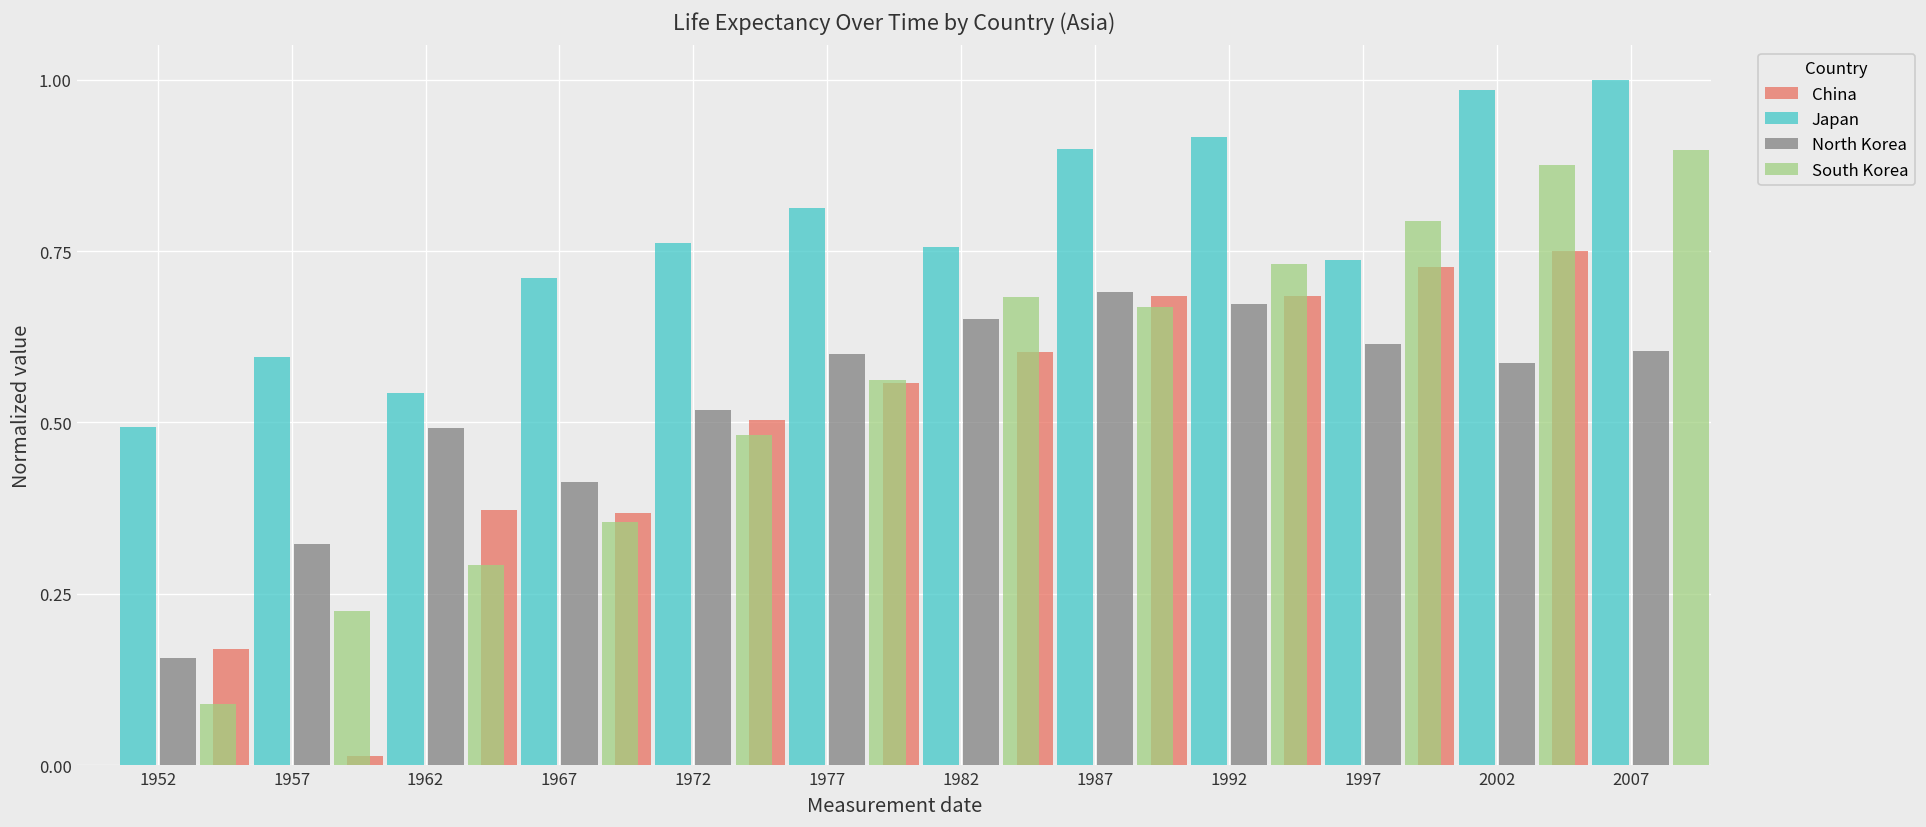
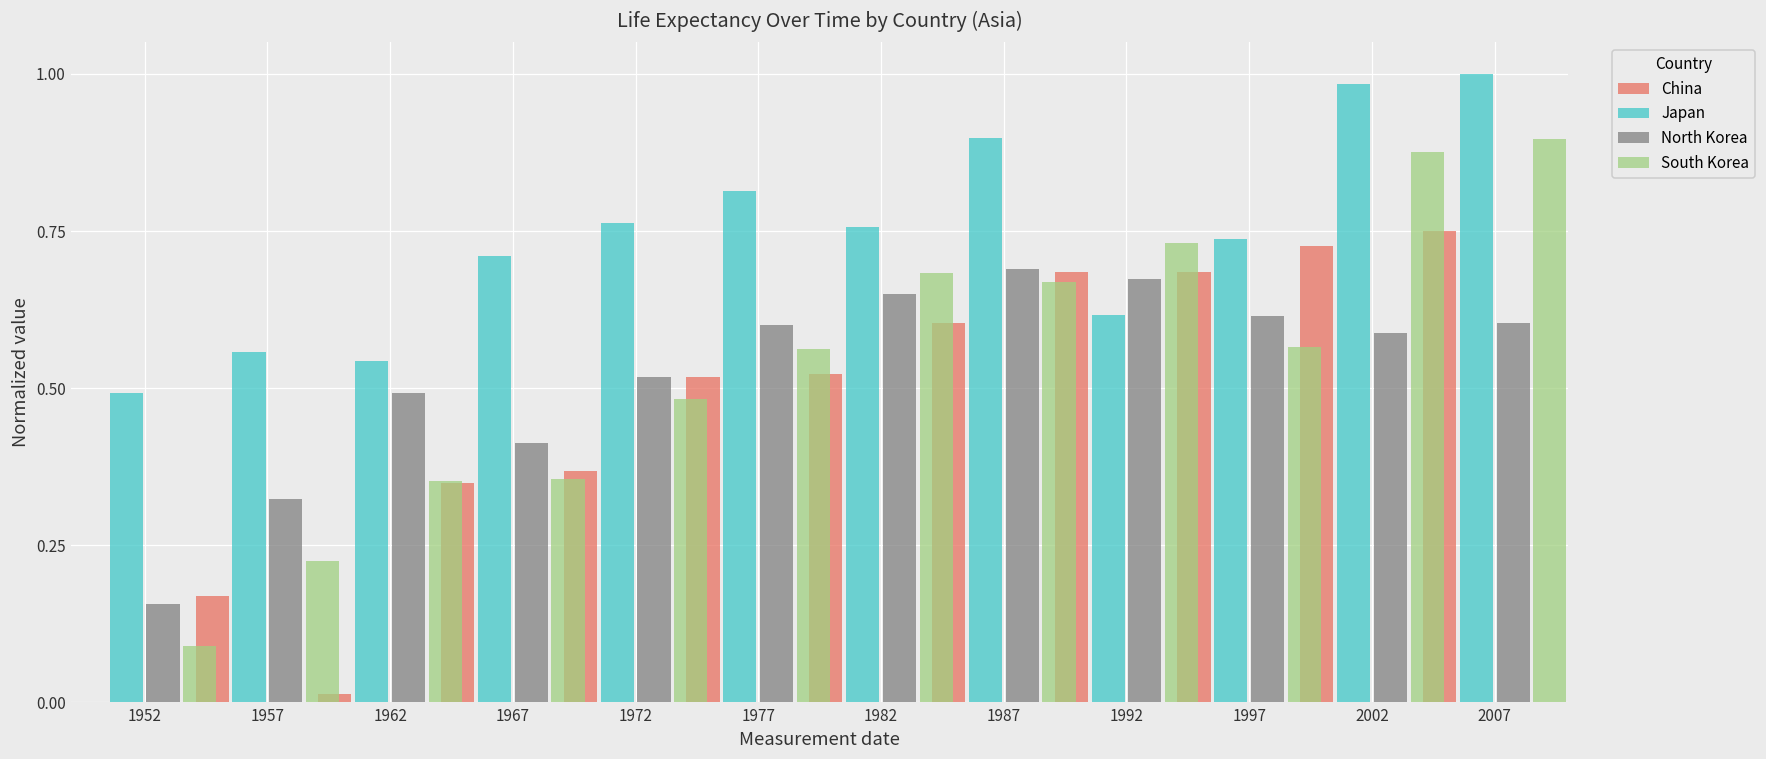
Japan, 1957: 0.60 -> 0.56
South Korea, 1962: 0.29 -> 0.35
China, 1967: 0.37 -> 0.35
China, 1977: 0.50 -> 0.52
China, 1982: 0.56 -> 0.52
Japan, 1992: 0.92 -> 0.62
South Korea, 1997: 0.79 -> 0.57
